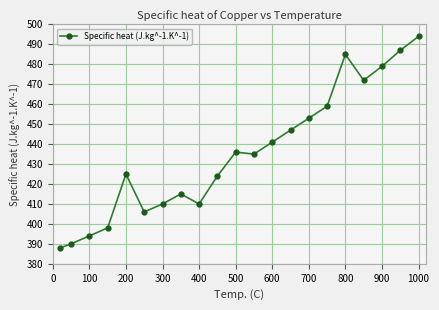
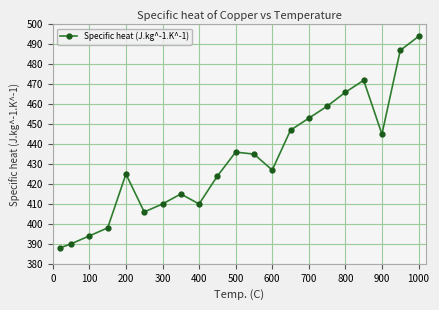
600: 441 -> 427
800: 485 -> 466
900: 479 -> 445
